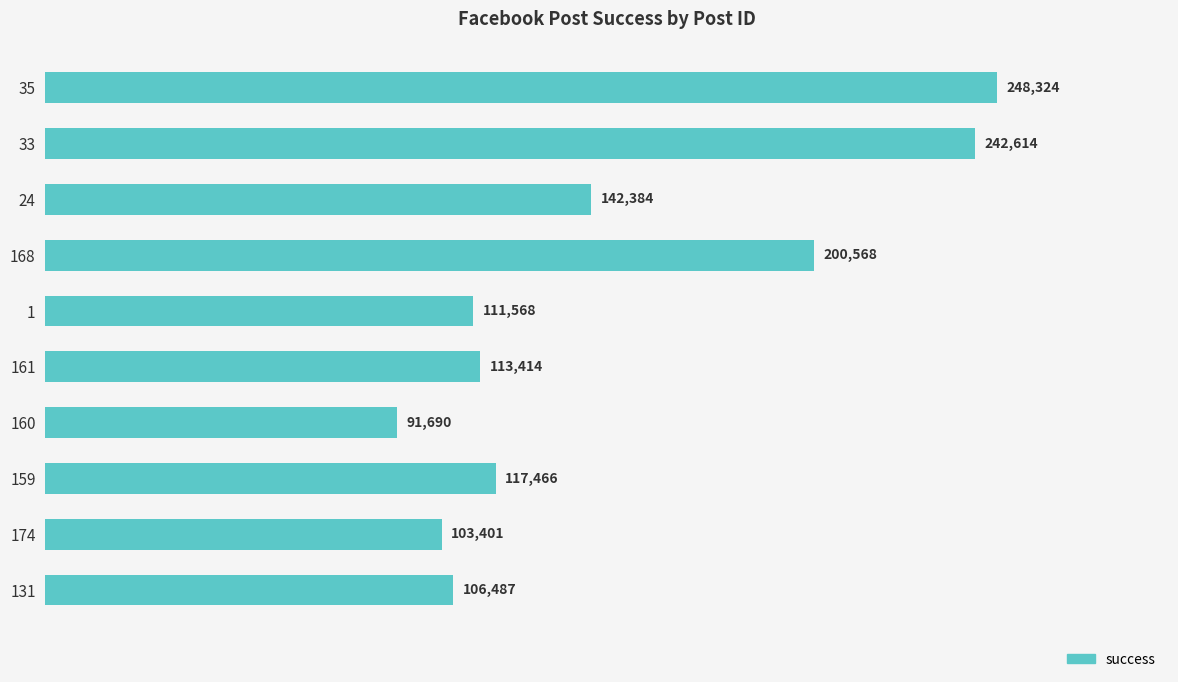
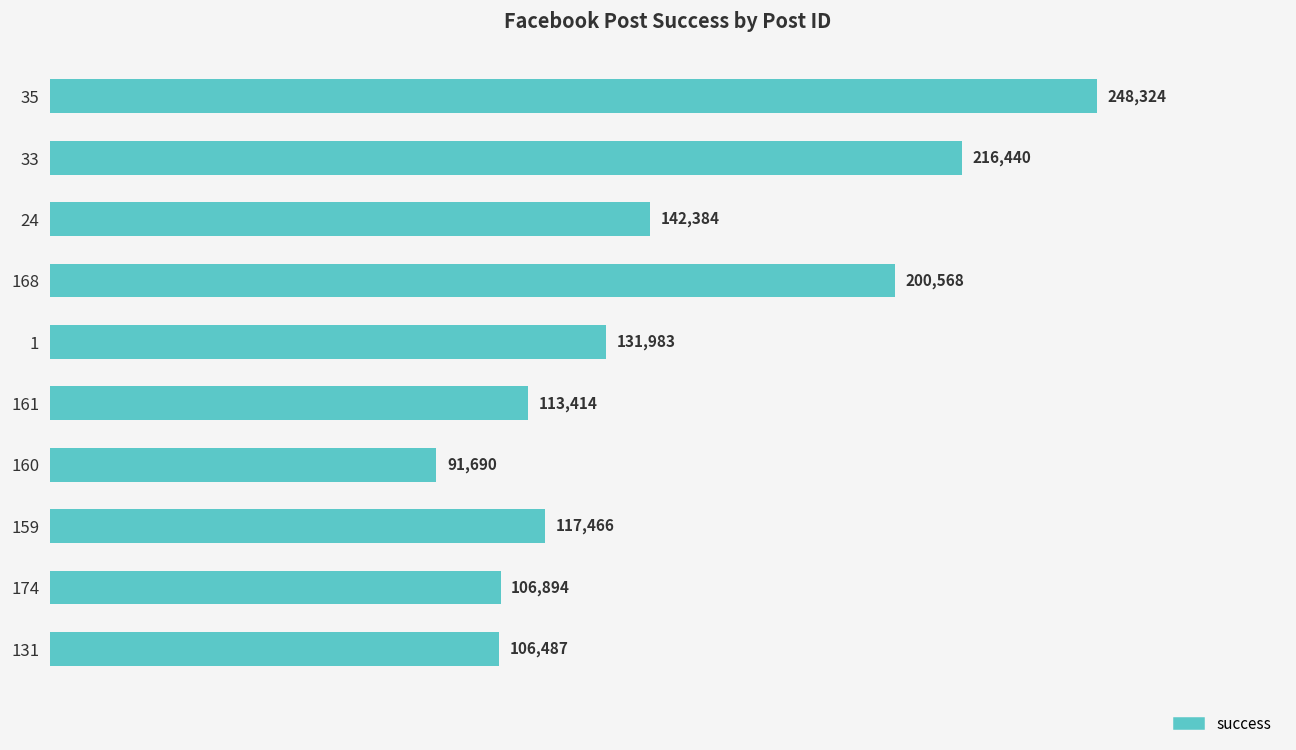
33: 242,614 -> 216,440
1: 111,568 -> 131,983
174: 103,401 -> 106,894
